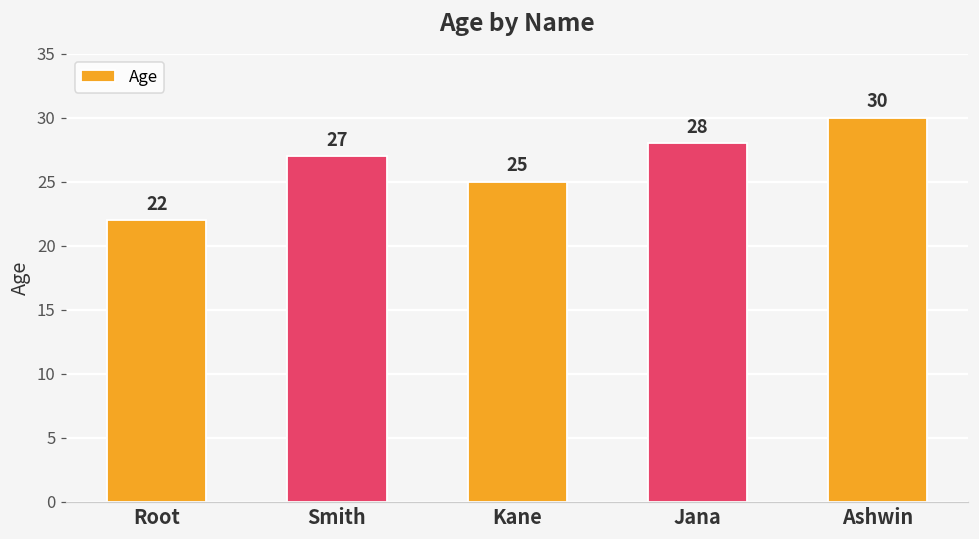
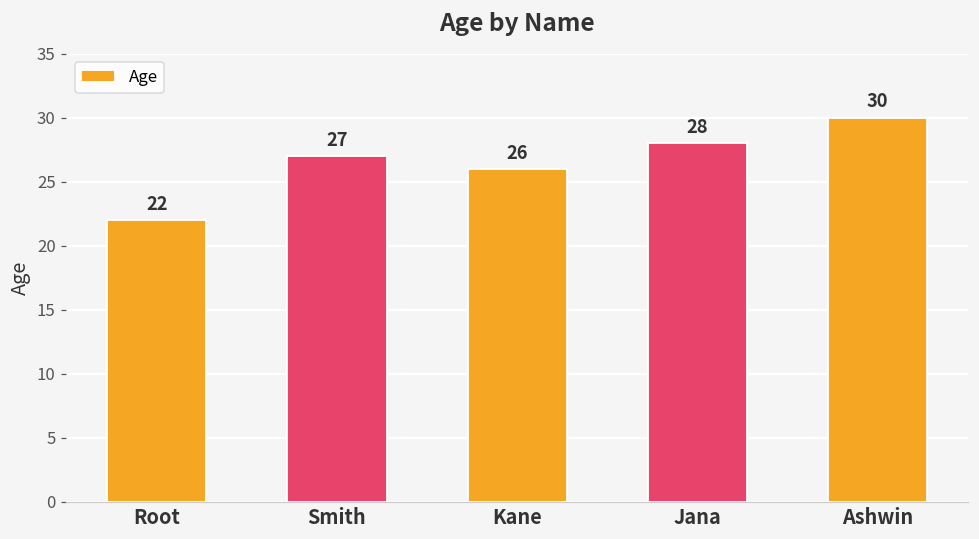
Kane: 25 -> 26
